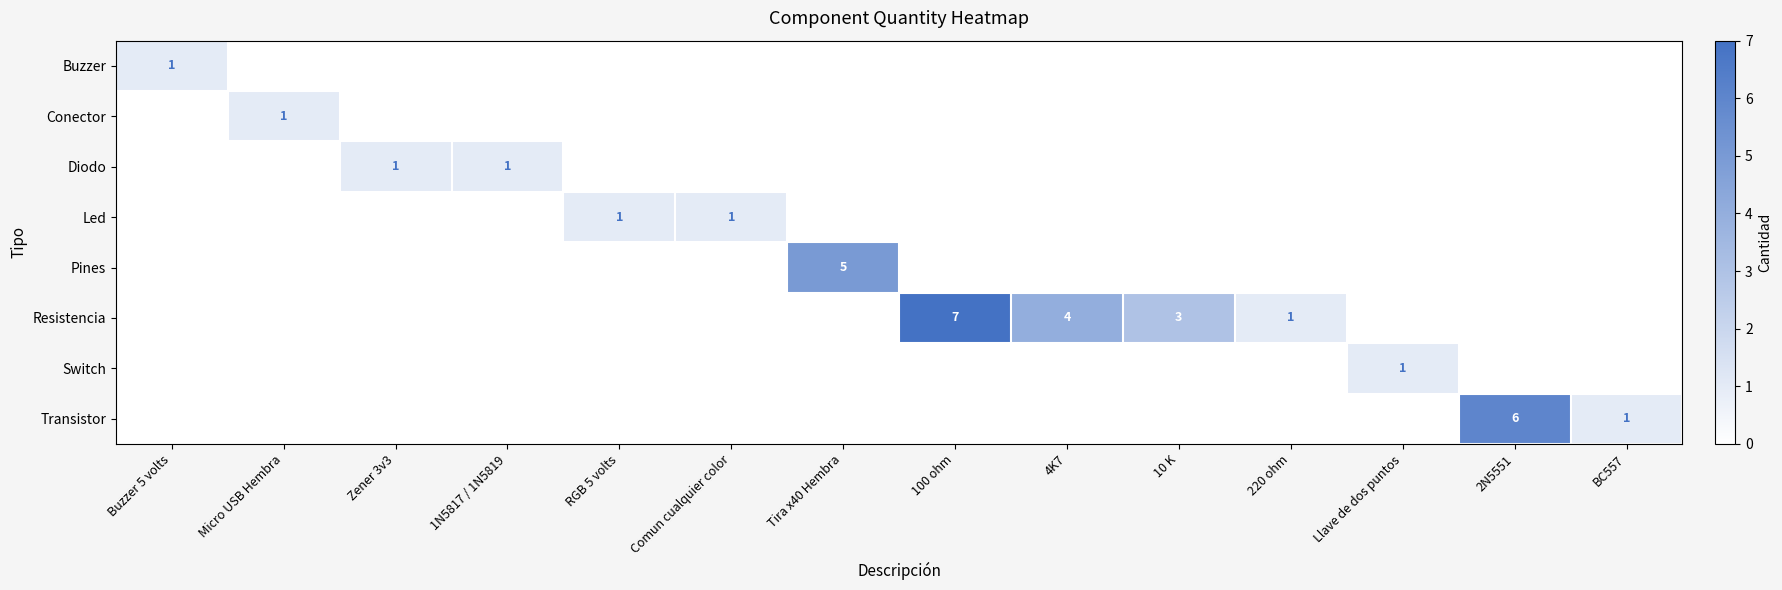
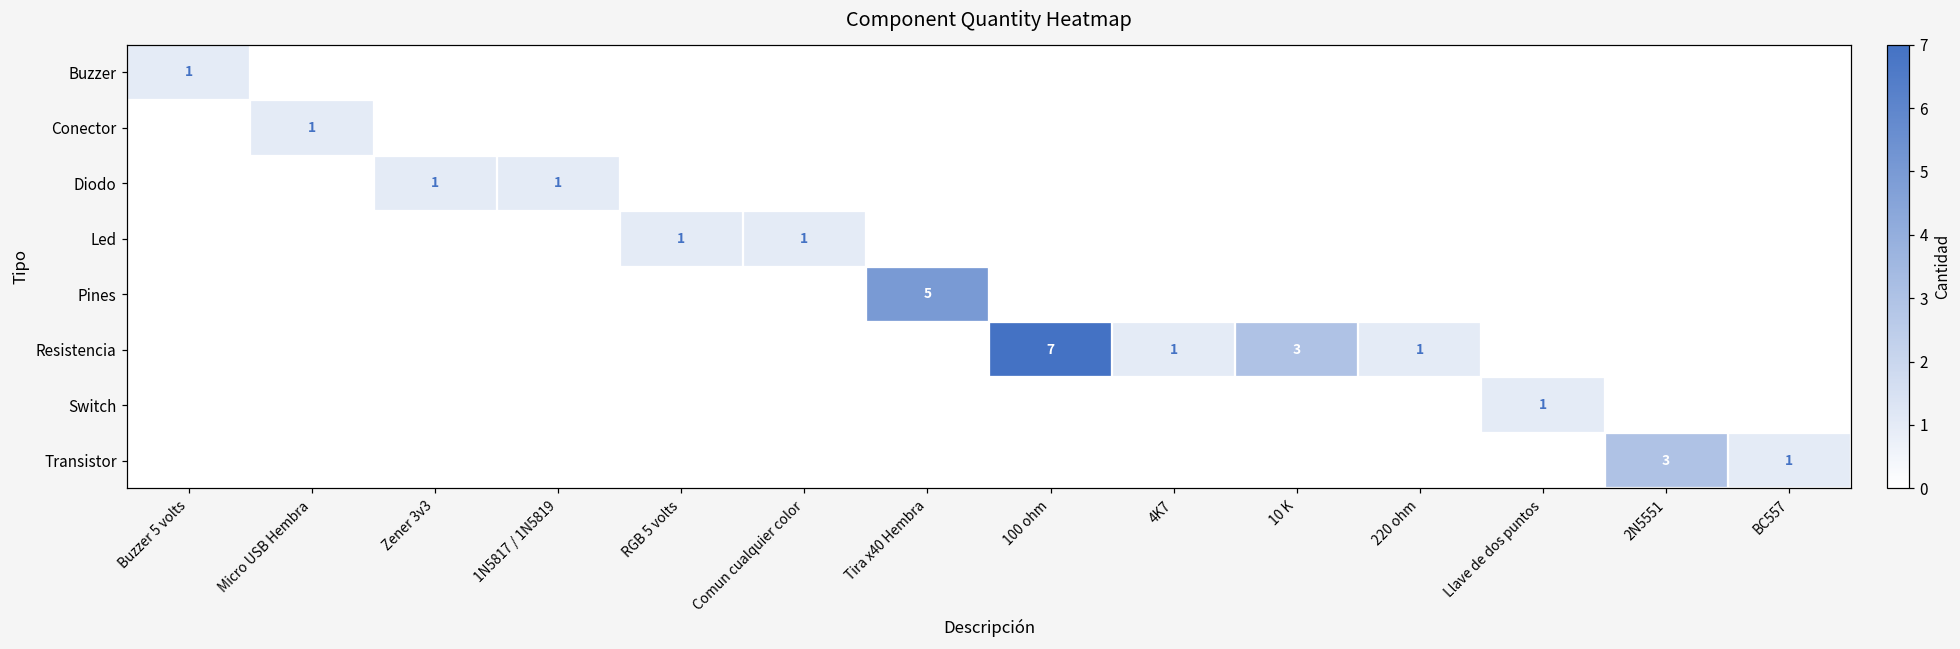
Resistencia, 4K7: 4 -> 1
Transistor, 2N5551: 6 -> 3
